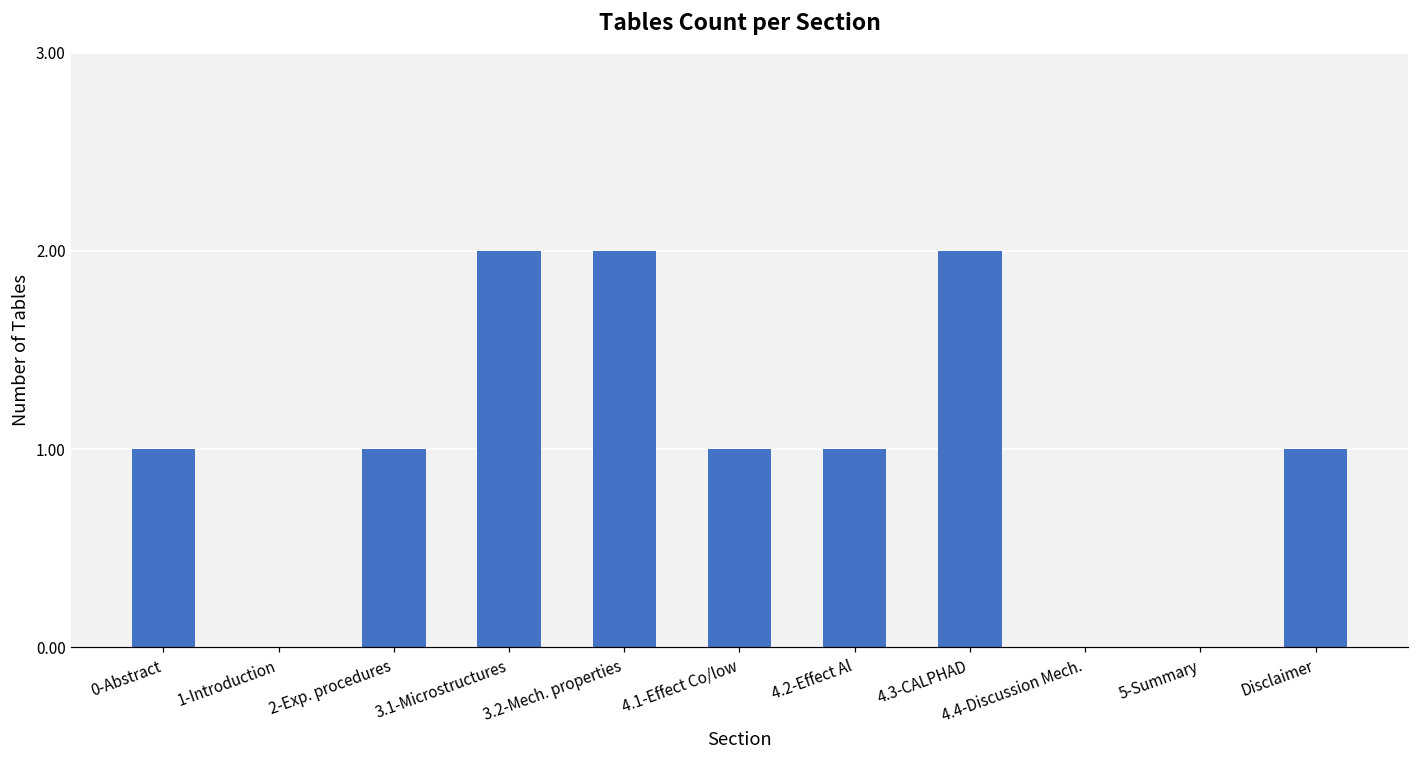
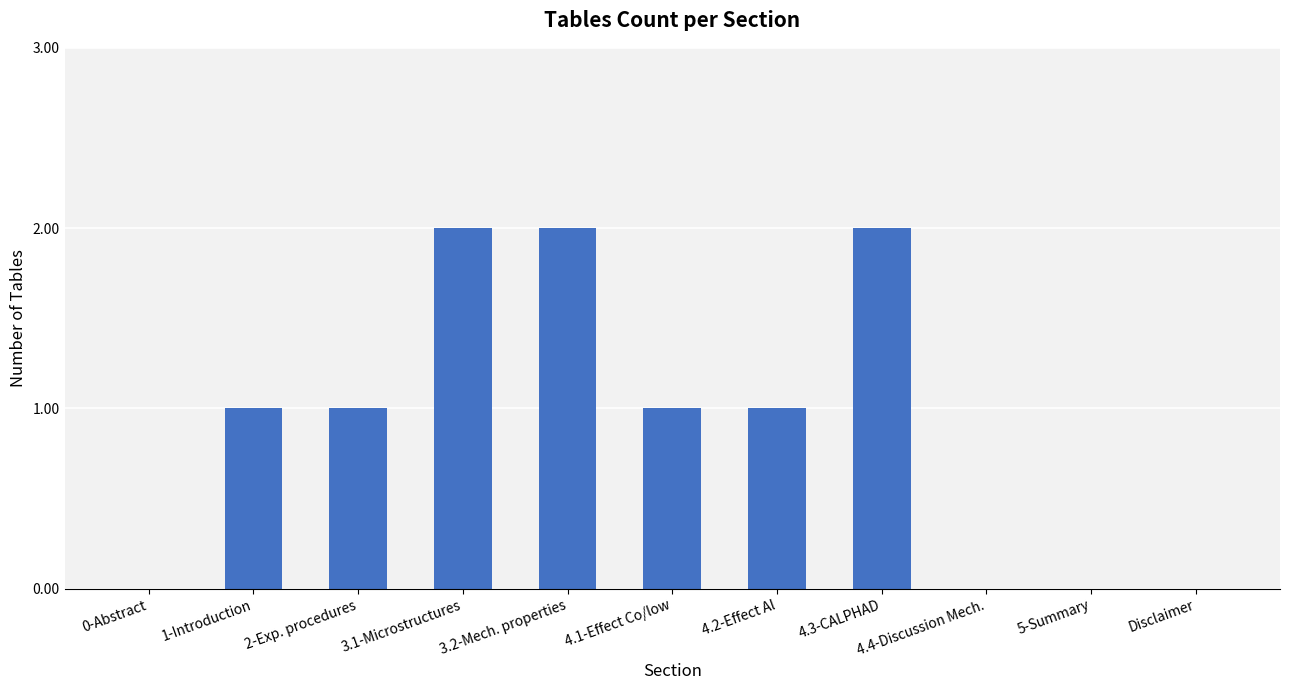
0-Abstract: 1 -> 0
1-Introduction: 0 -> 1
Disclaimer: 1 -> 0
